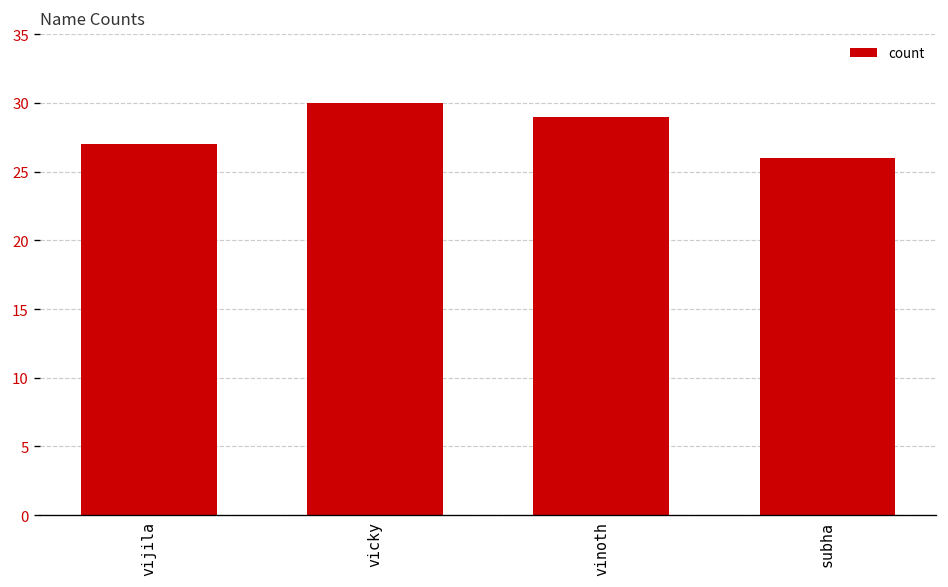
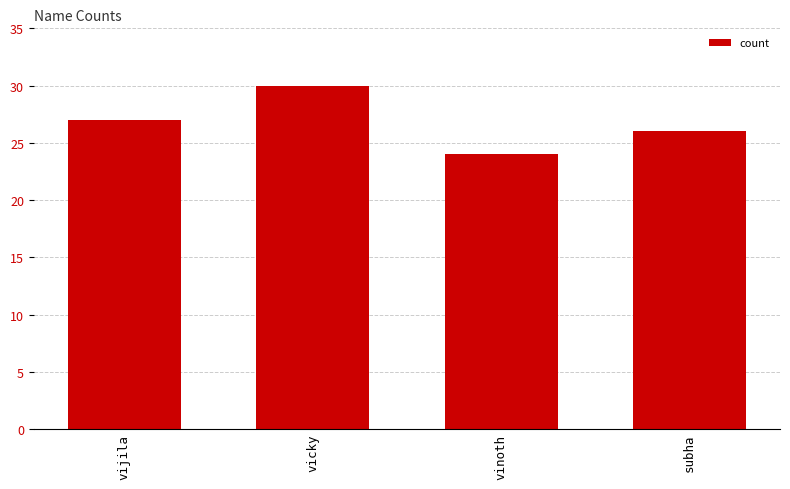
vinoth: 29 -> 24
